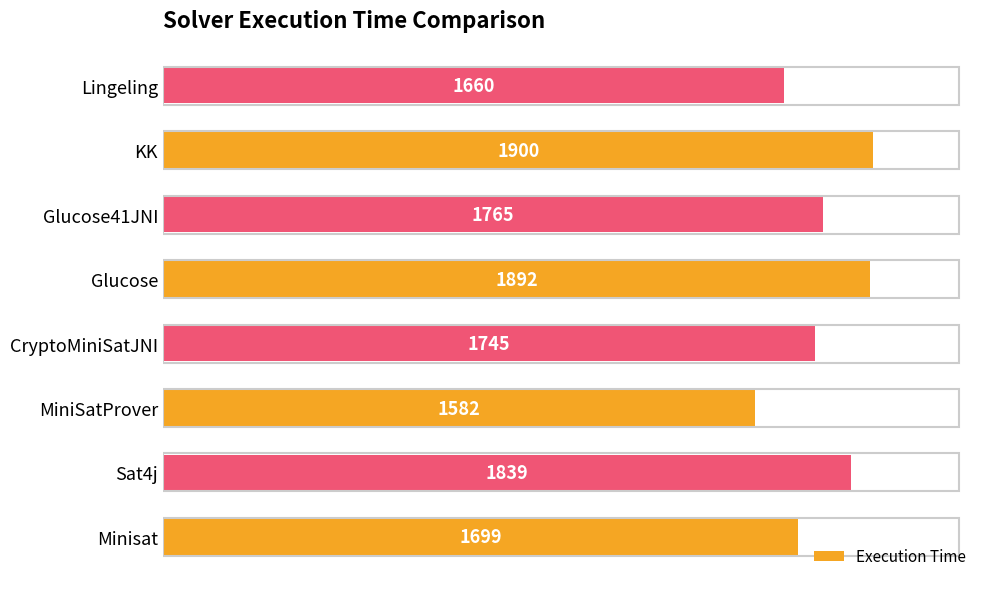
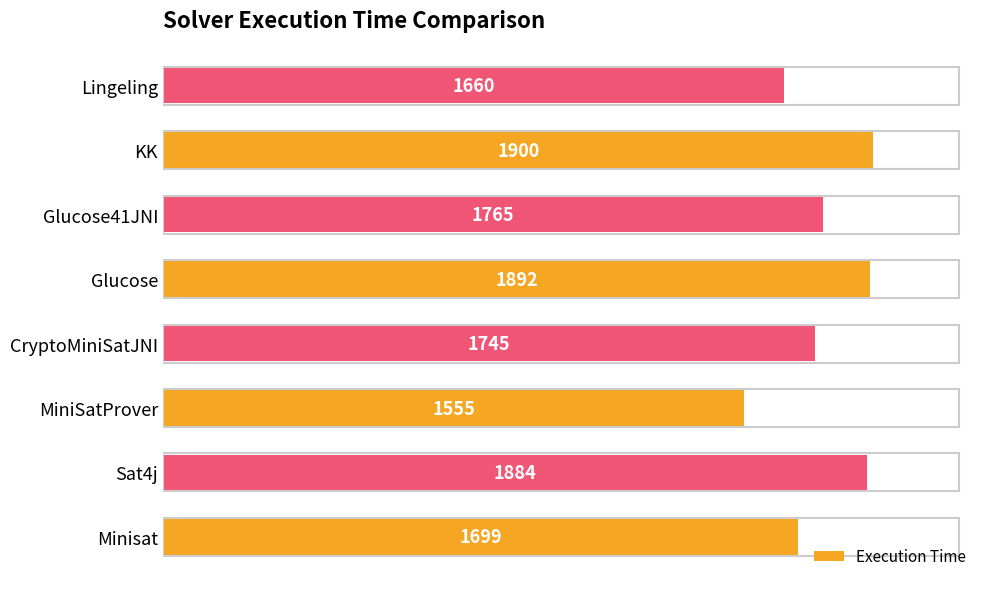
MiniSatProver: 1582 -> 1555
Sat4j: 1839 -> 1884
